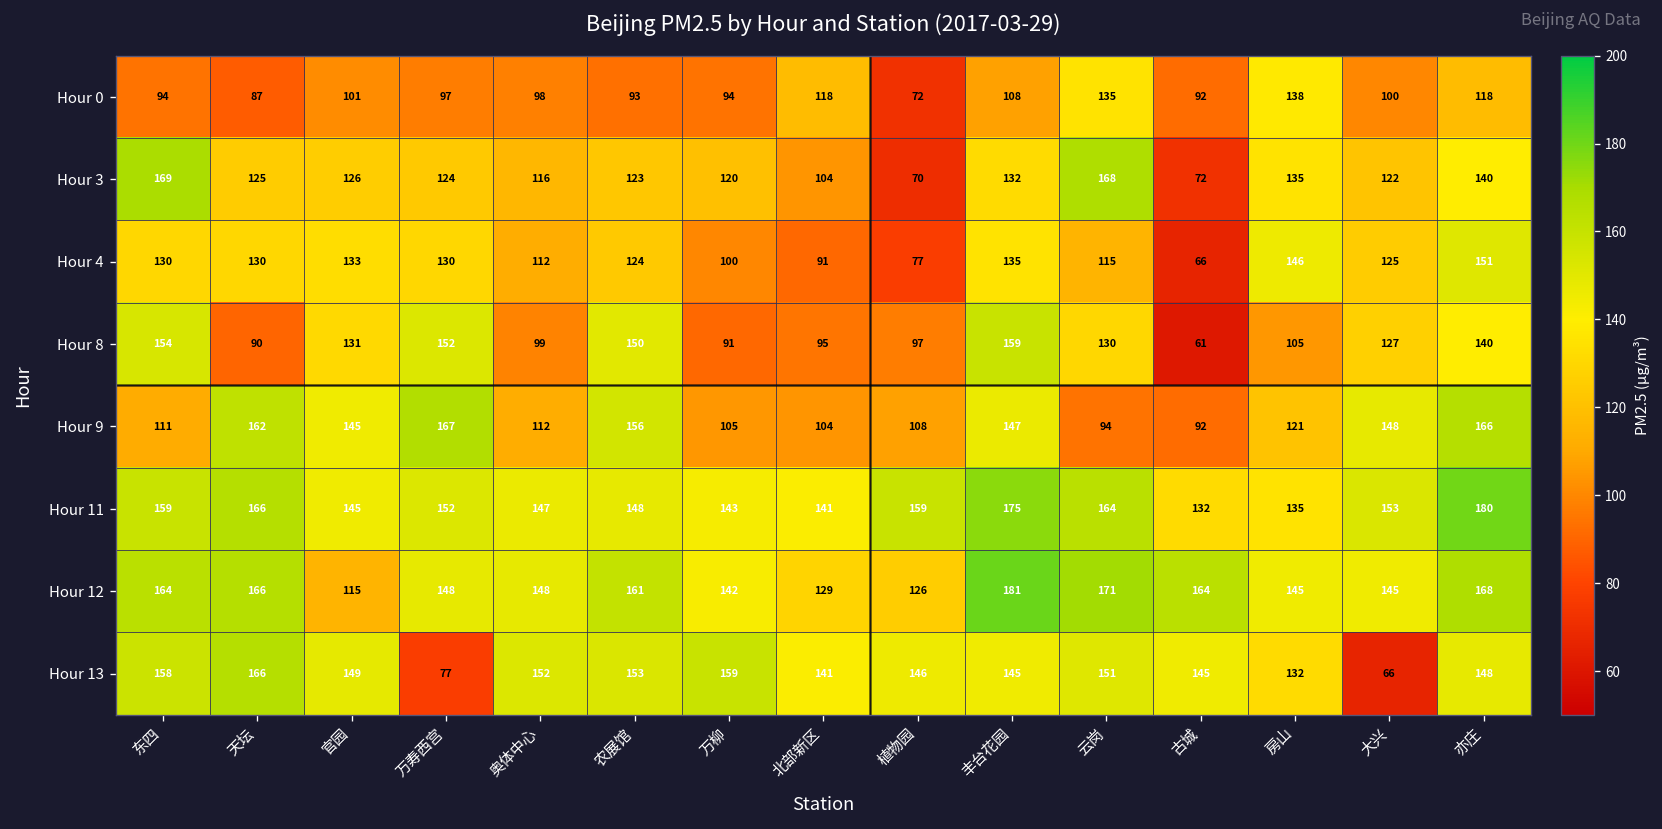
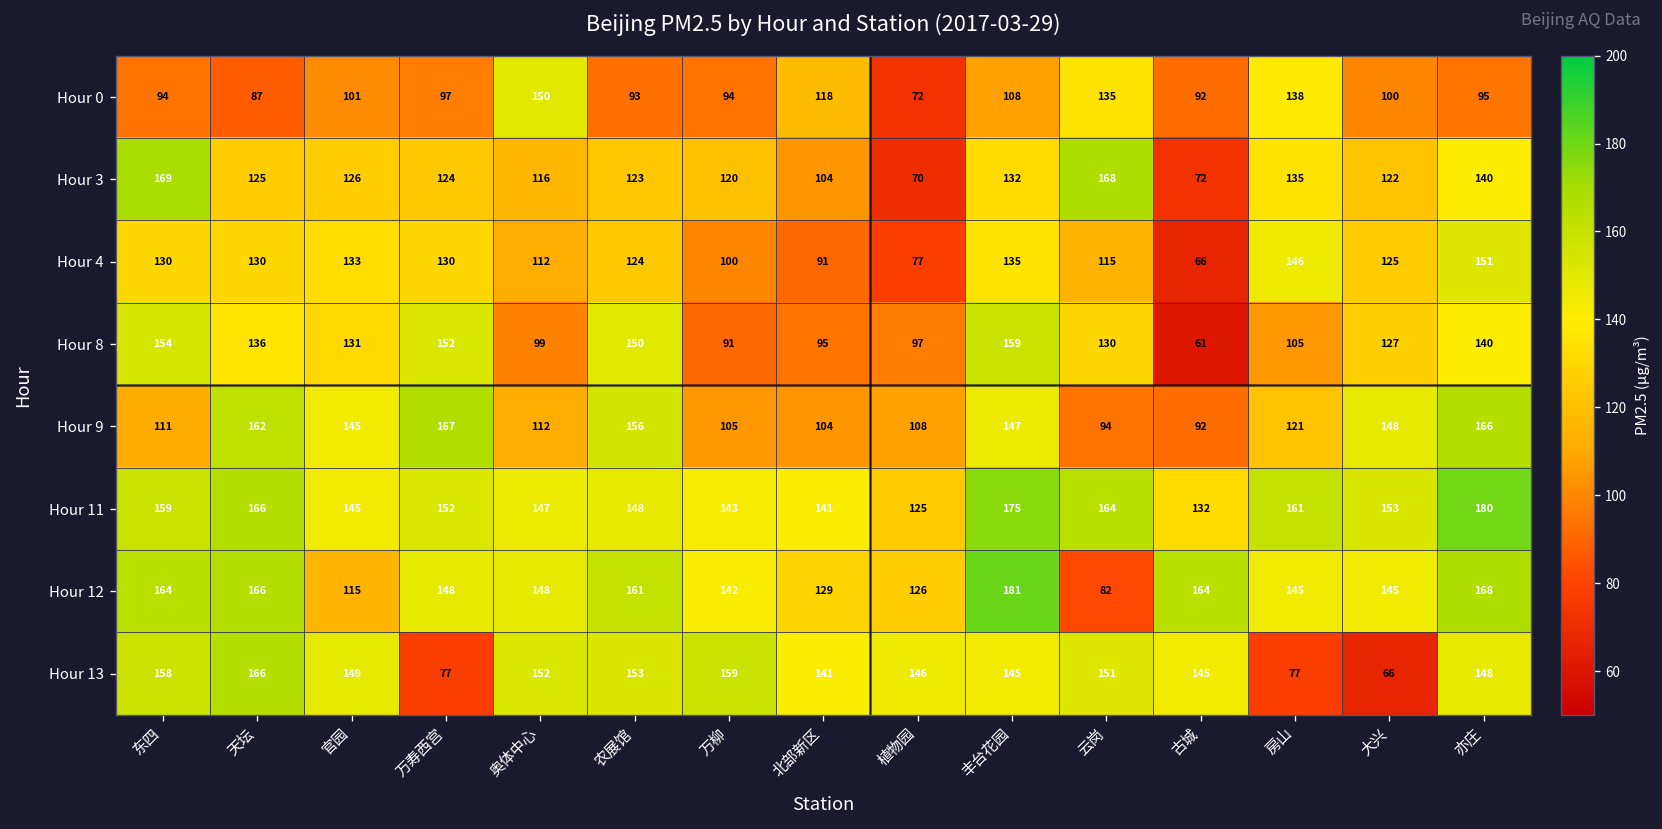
Hour 0, 奥体中心: 98 -> 150
Hour 0, 亦庄: 118 -> 95
Hour 8, 天坛: 90 -> 136
Hour 11, 植物园: 159 -> 125
Hour 11, 房山: 135 -> 161
Hour 12, 云岗: 171 -> 82
Hour 13, 房山: 132 -> 77
